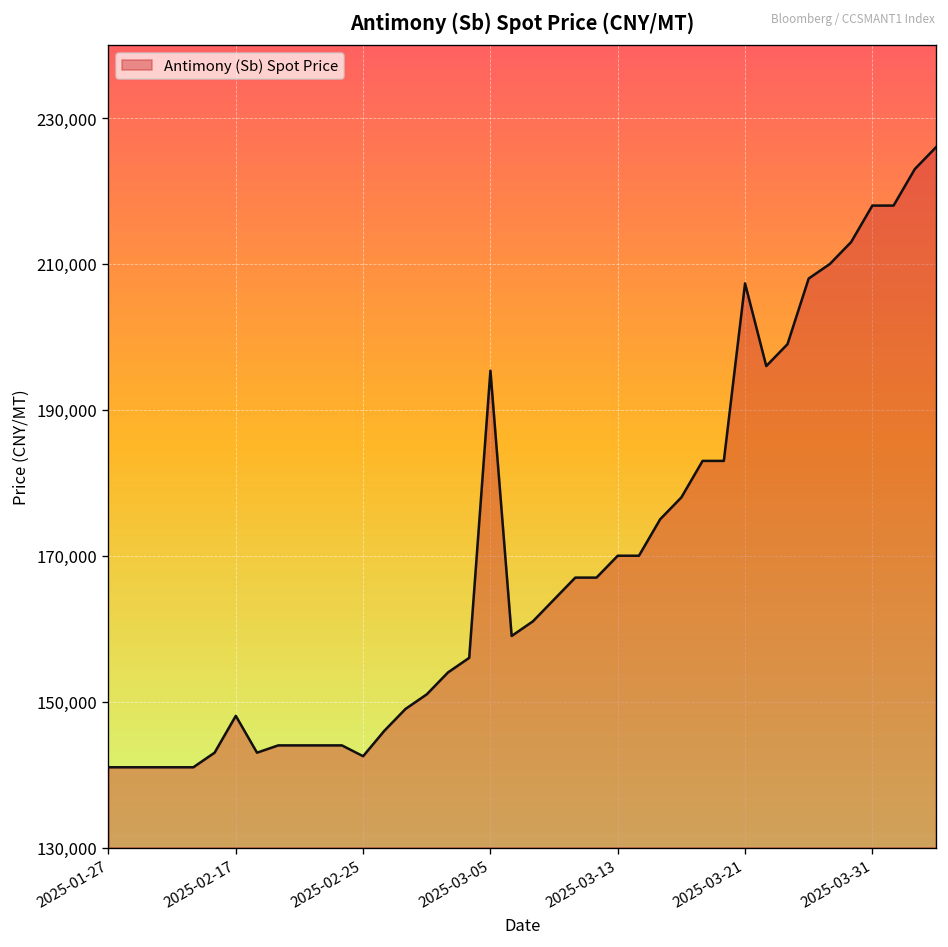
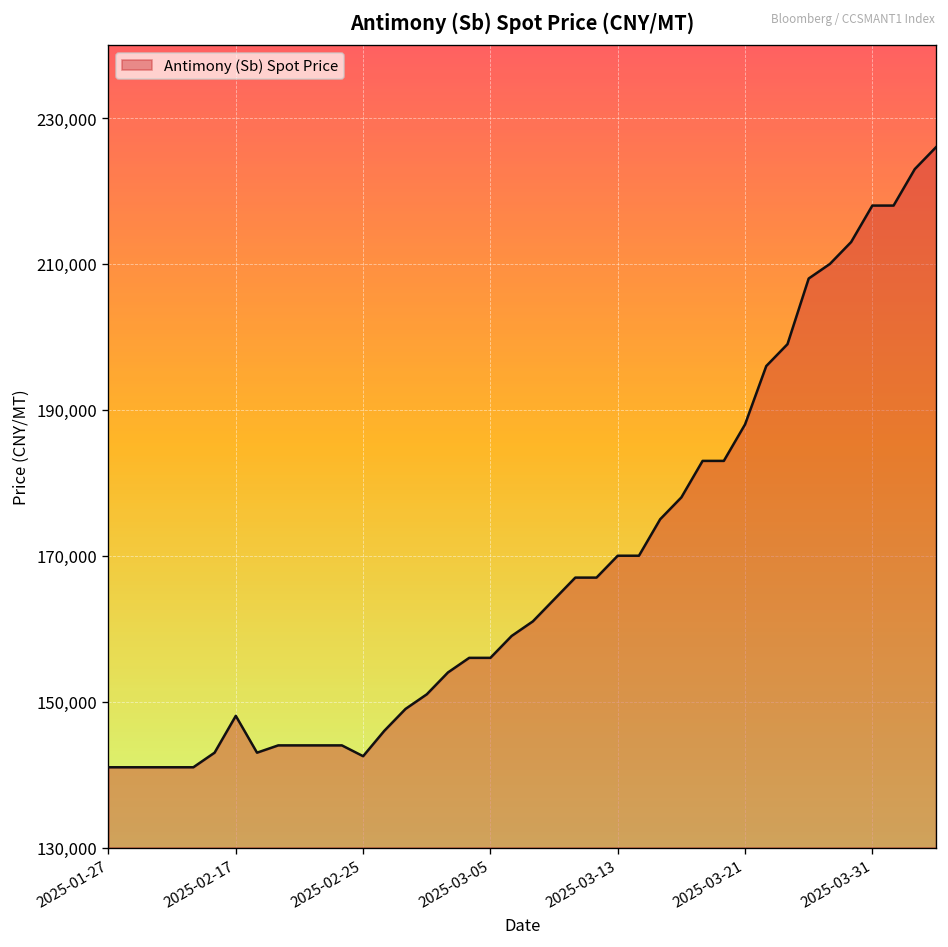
2025-03-05: 195,000 -> 156,000
2025-03-21: 207,000 -> 188,000
